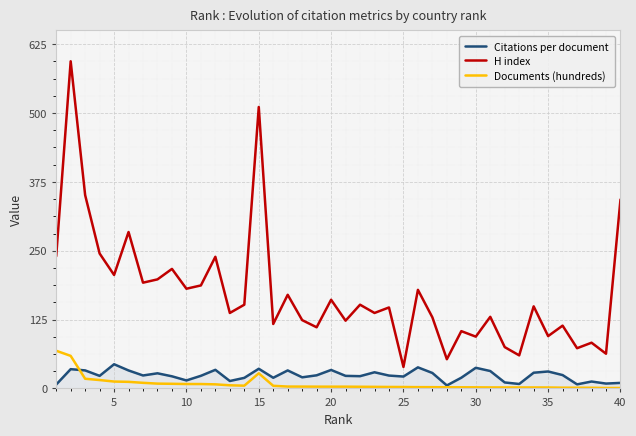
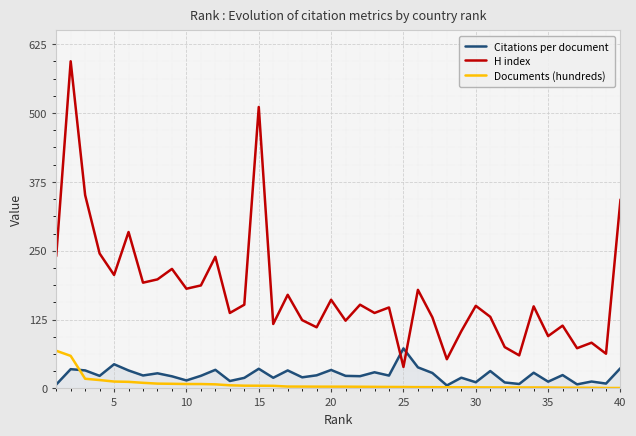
Documents (hundreds), 15: 30 -> 0
Citations per document, 25: 20 -> 70
Citations per document, 30: 40 -> 10
H index, 30: 90 -> 150
Citations per document, 35: 30 -> 10
Citations per document, 40: 10 -> 40
